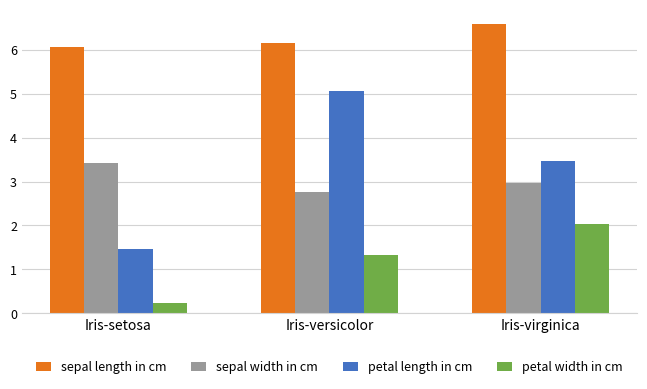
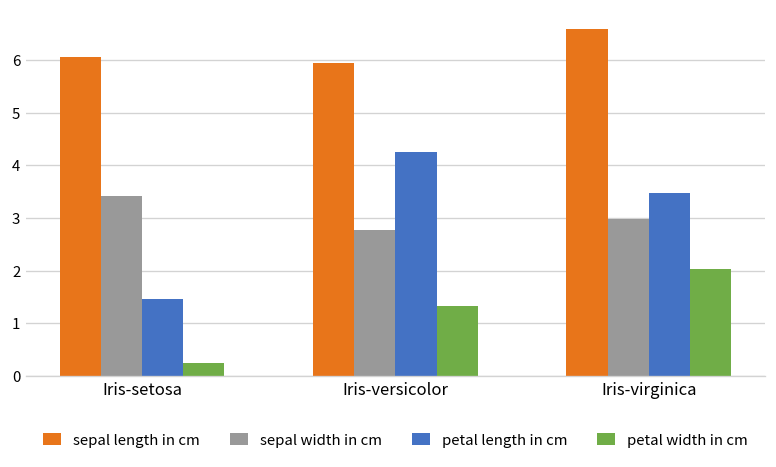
sepal length in cm, Iris-versicolor: 6.2 -> 5.9
petal length in cm, Iris-versicolor: 5.1 -> 4.3
